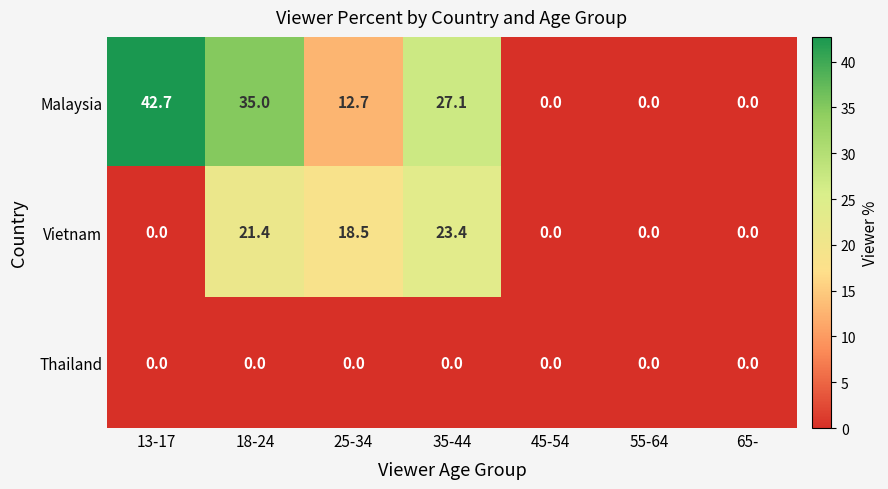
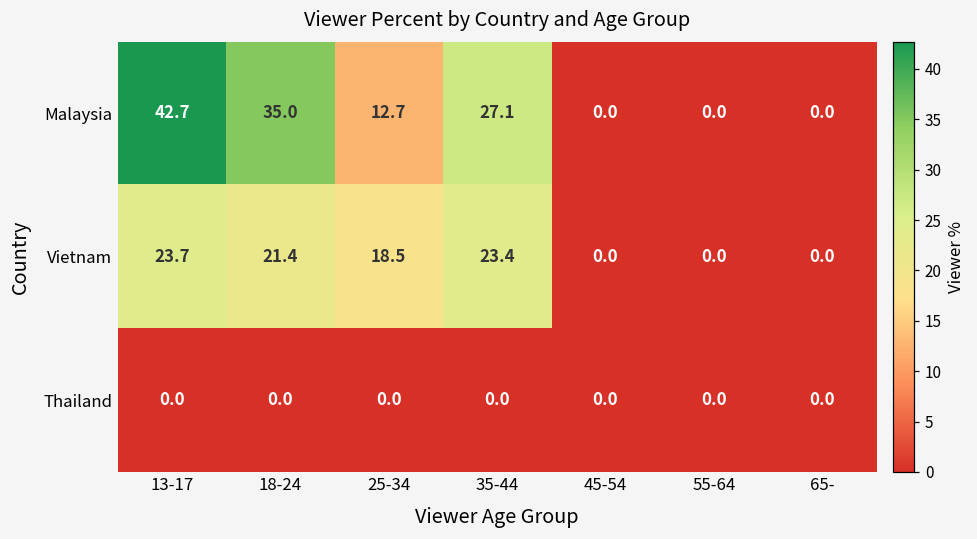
Vietnam, 13-17: 0.0 -> 23.7
